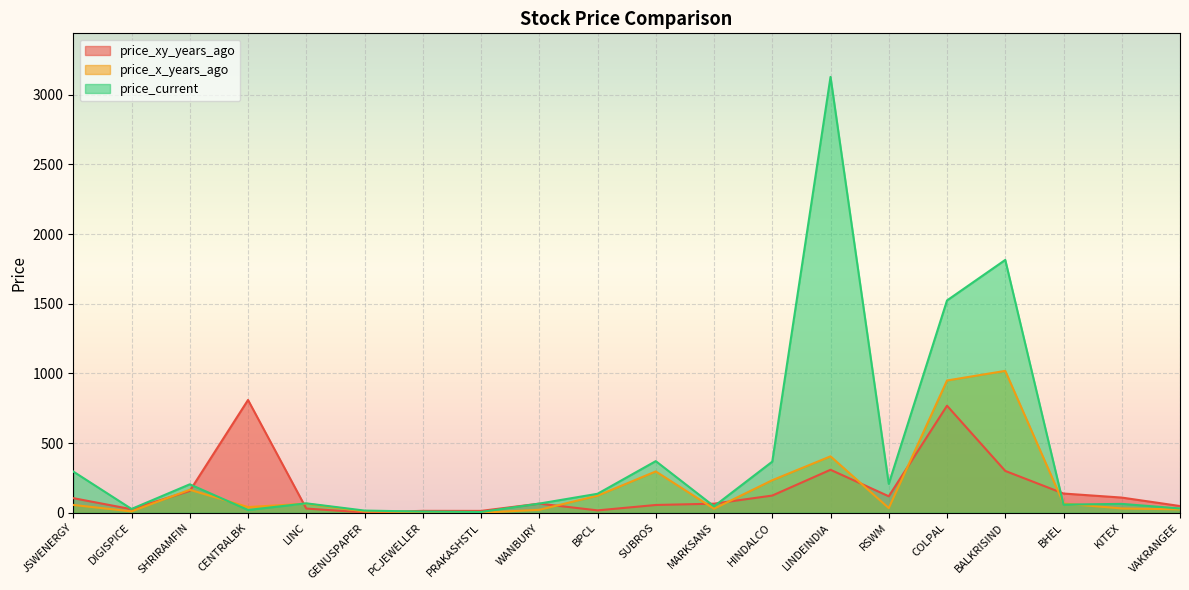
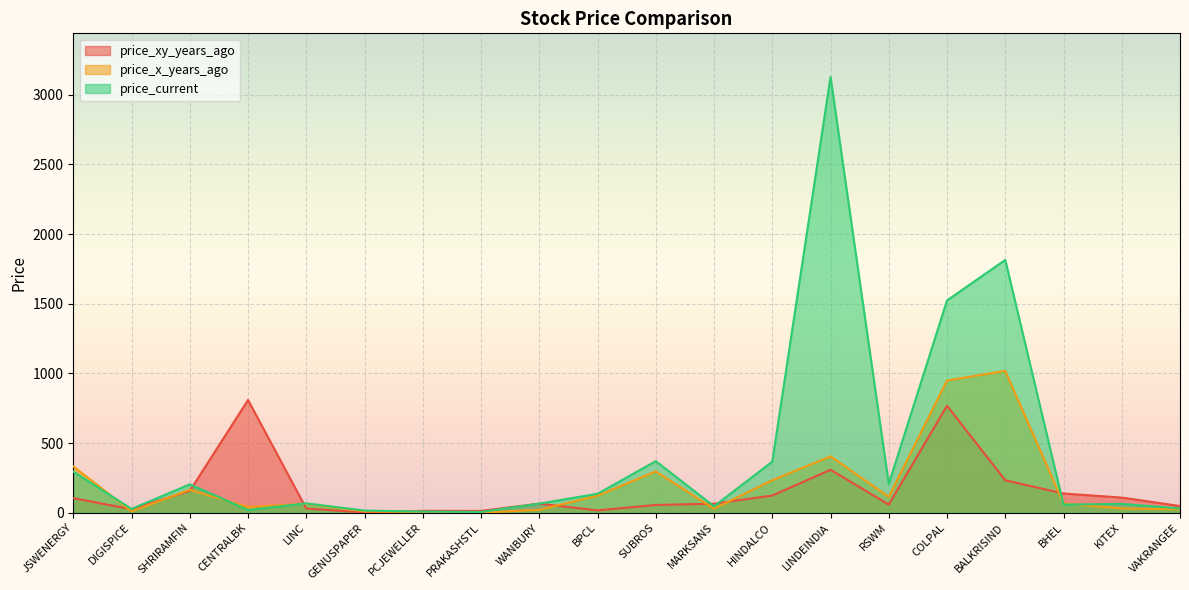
price_x_years_ago, JSWENERGY: 60 -> 330
price_xy_years_ago, RSWM: 120 -> 60
price_x_years_ago, RSWM: 30 -> 110
price_xy_years_ago, BALKRISIND: 300 -> 230
